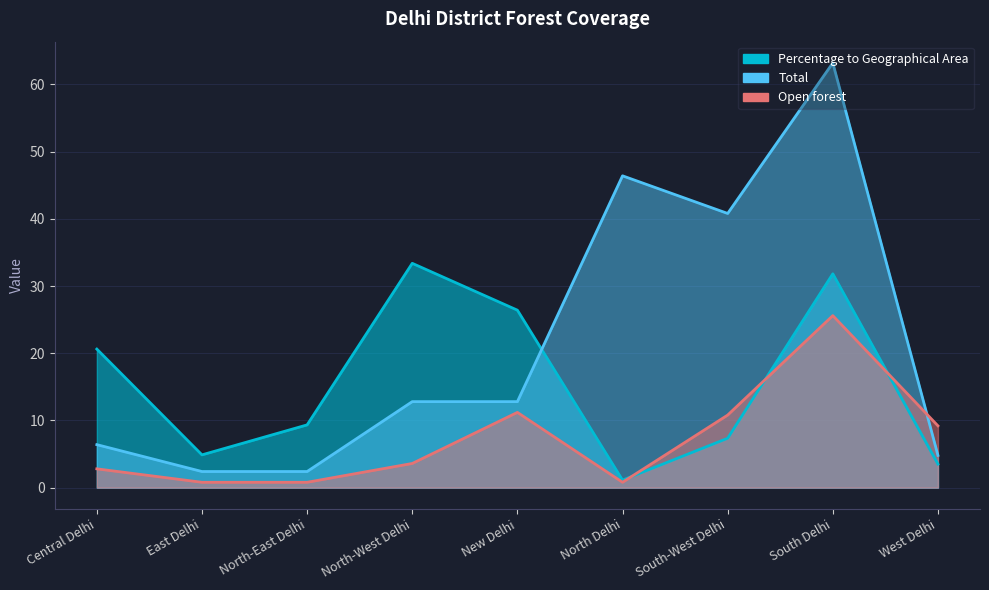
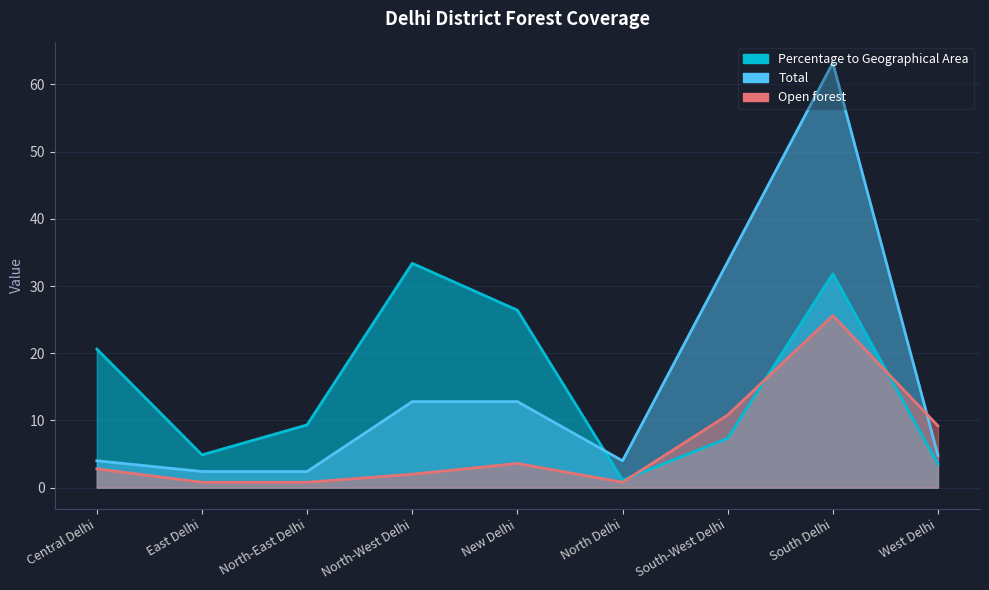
Total, Central Delhi: 6 -> 4
Open forest, North-West Delhi: 4 -> 2
Open forest, New Delhi: 11 -> 4
Total, North Delhi: 46 -> 4
Total, South-West Delhi: 41 -> 34
